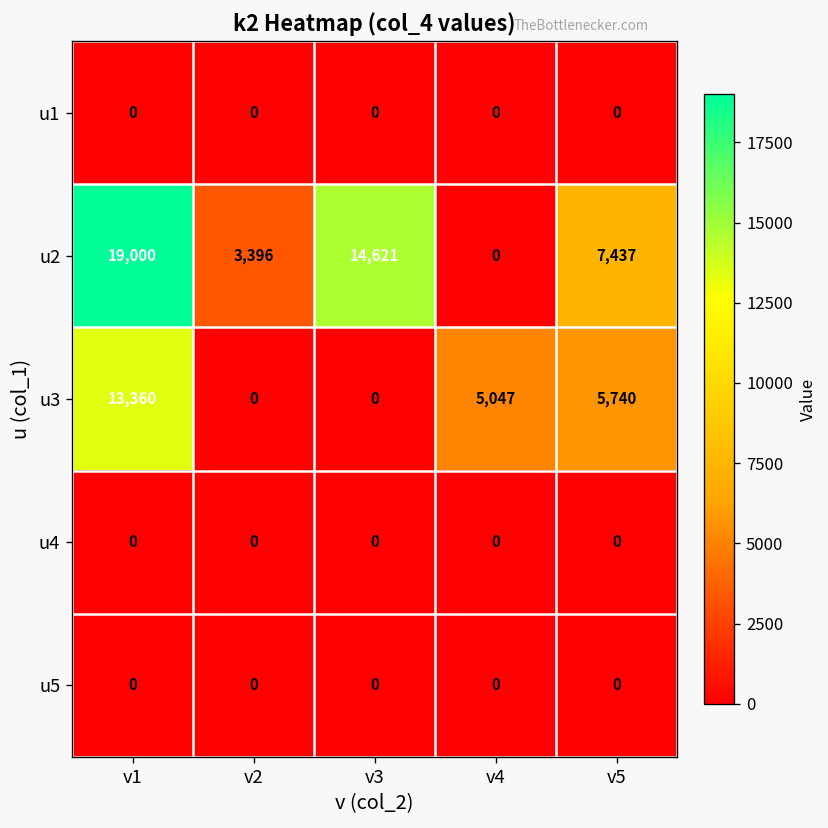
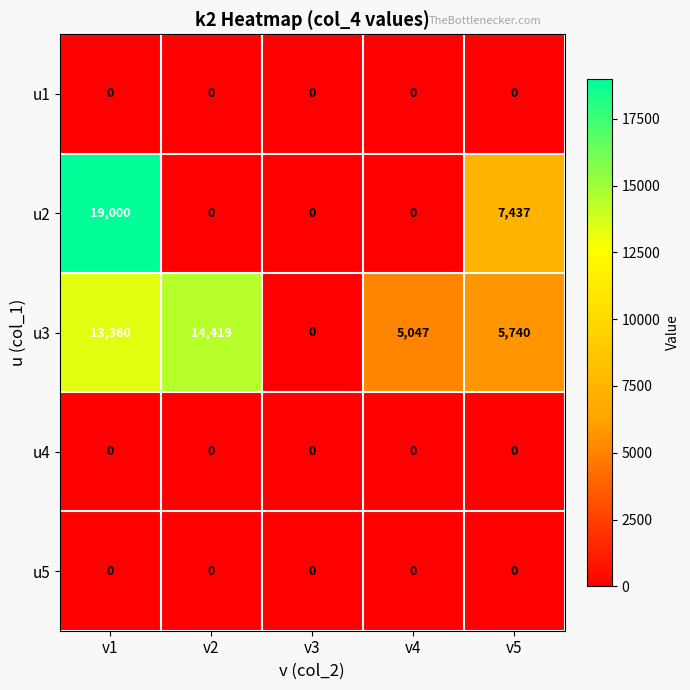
u2, v2: 3,396 -> 0
u2, v3: 14,621 -> 0
u3, v2: 0 -> 14,419
